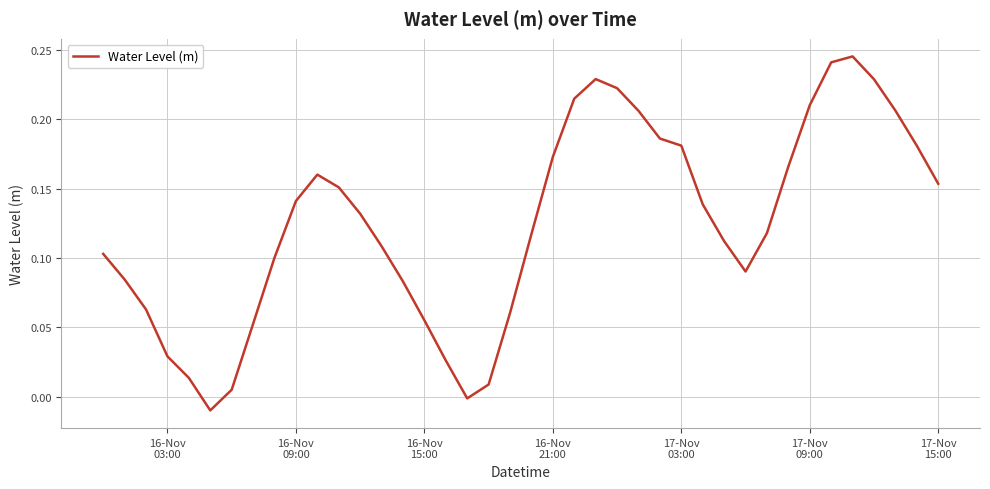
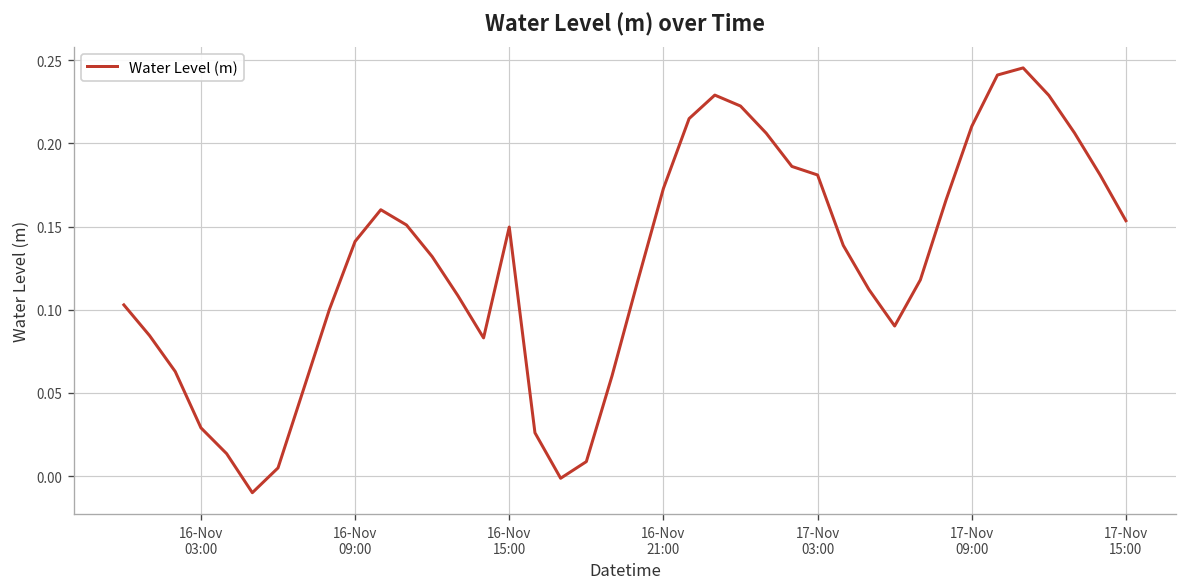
16-Nov 15:00: 0.055 -> 0.150
